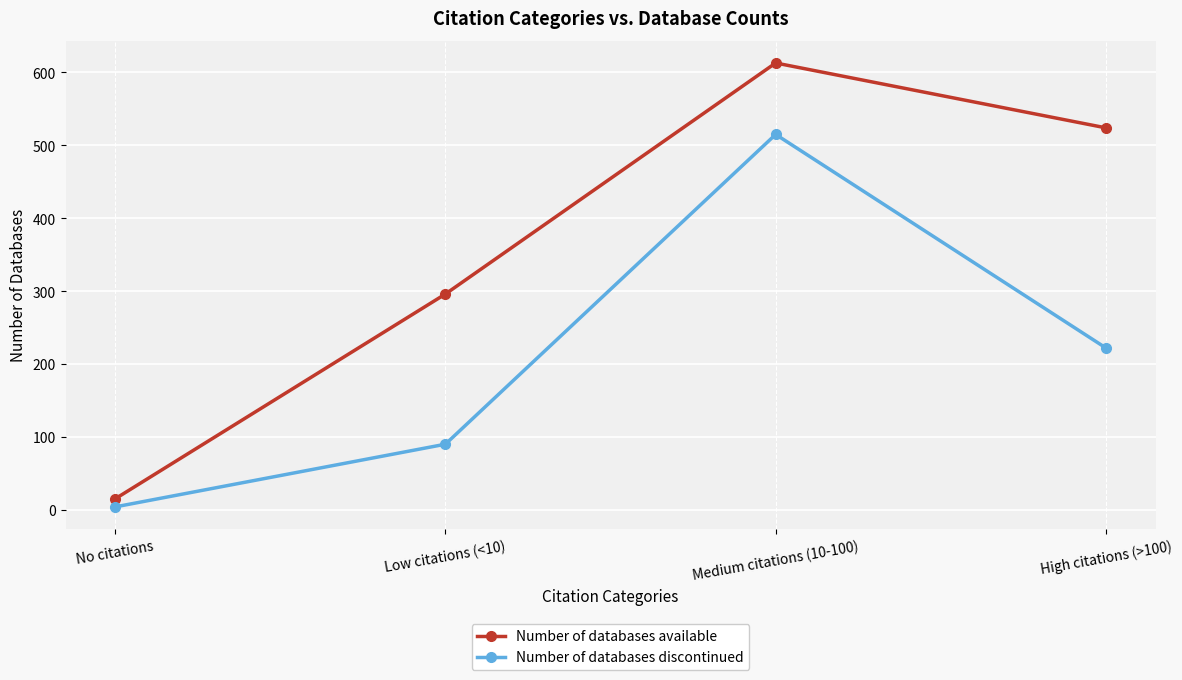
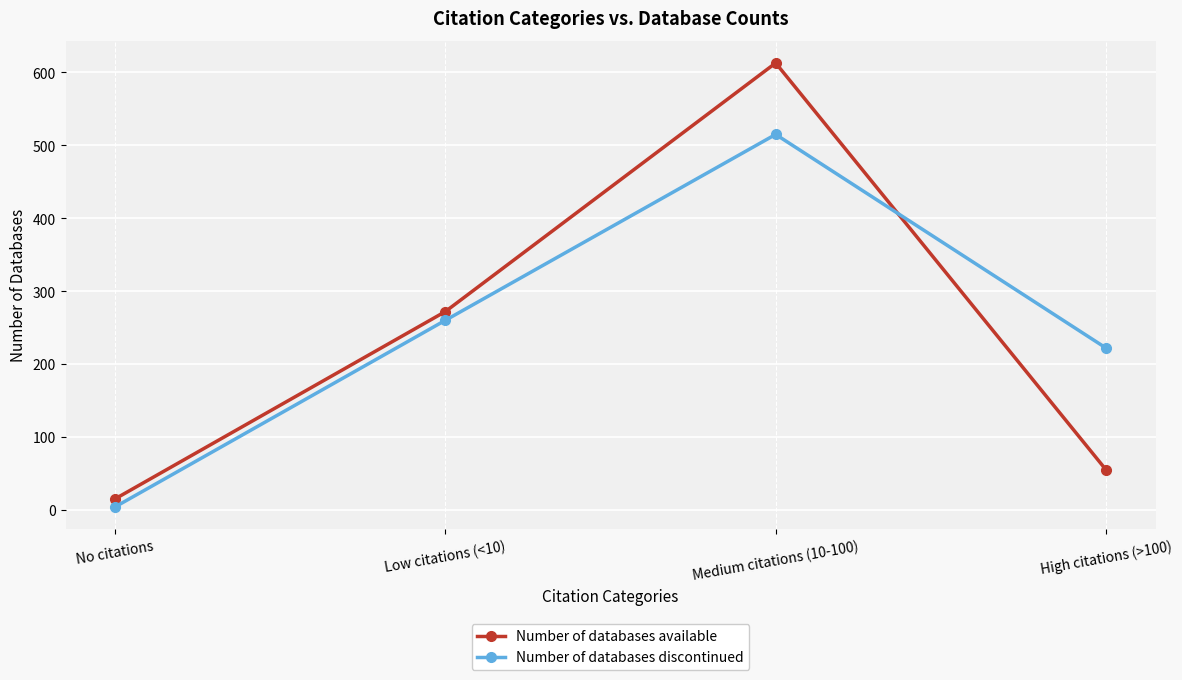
Number of databases available, Low citations (<10): 300 -> 270
Number of databases discontinued, Low citations (<10): 90 -> 260
Number of databases available, High citations (>100): 520 -> 60
